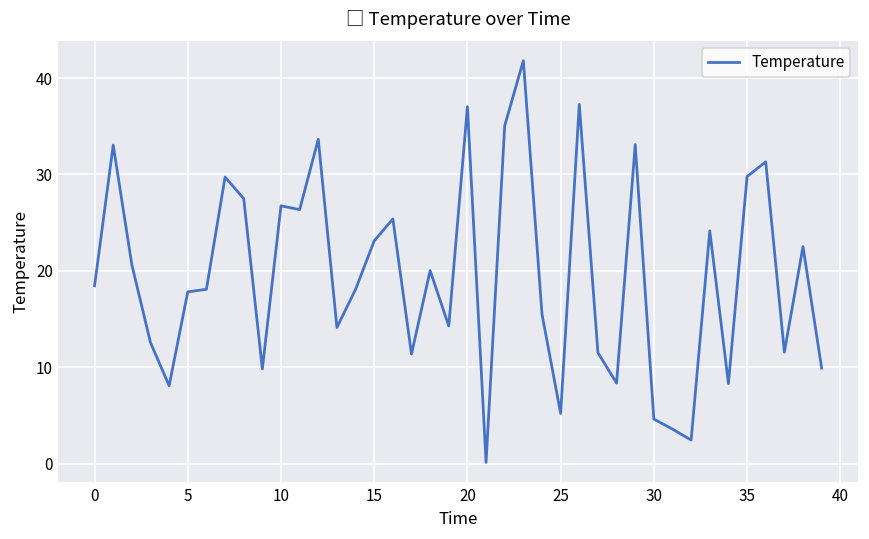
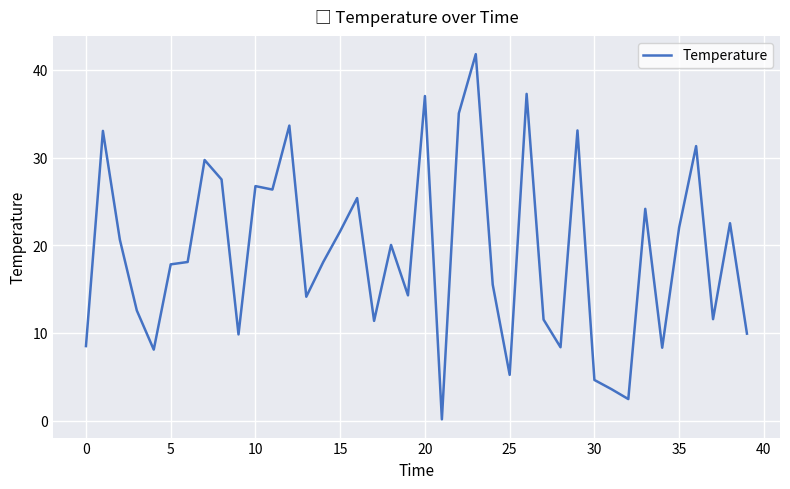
0: 18 -> 8
15: 23 -> 22
35: 30 -> 22
